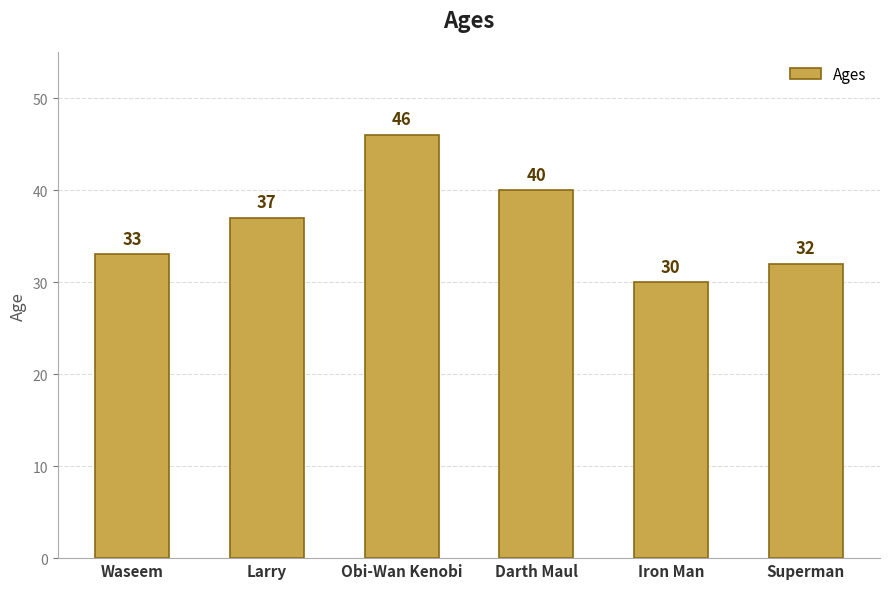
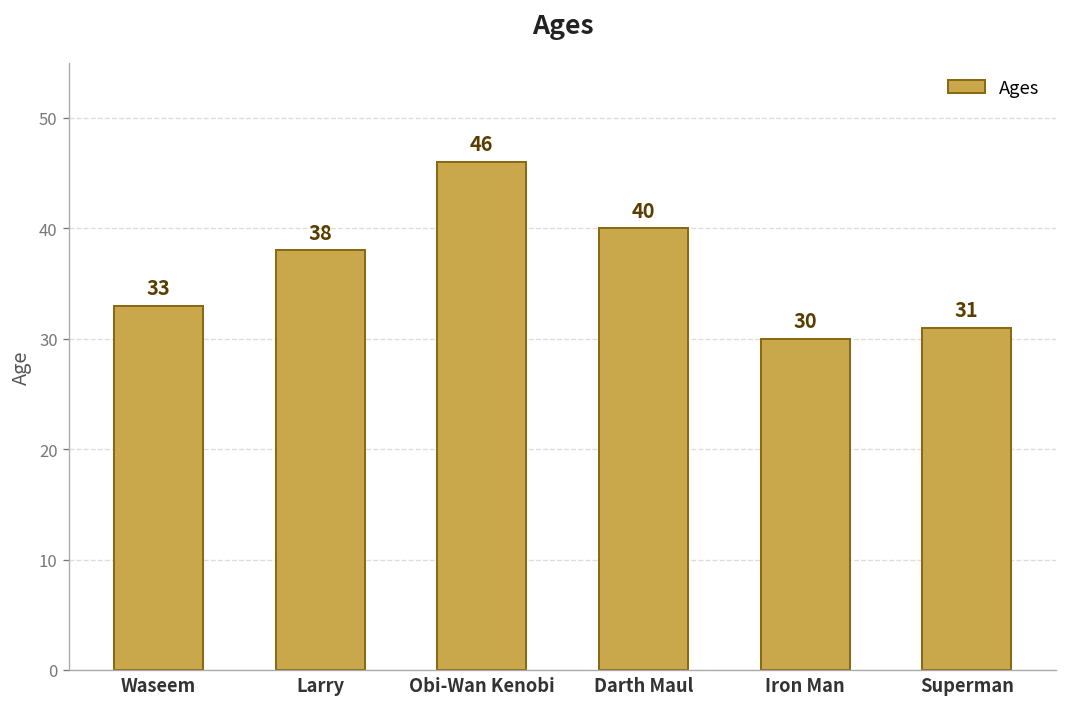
Larry: 37 -> 38
Superman: 32 -> 31
